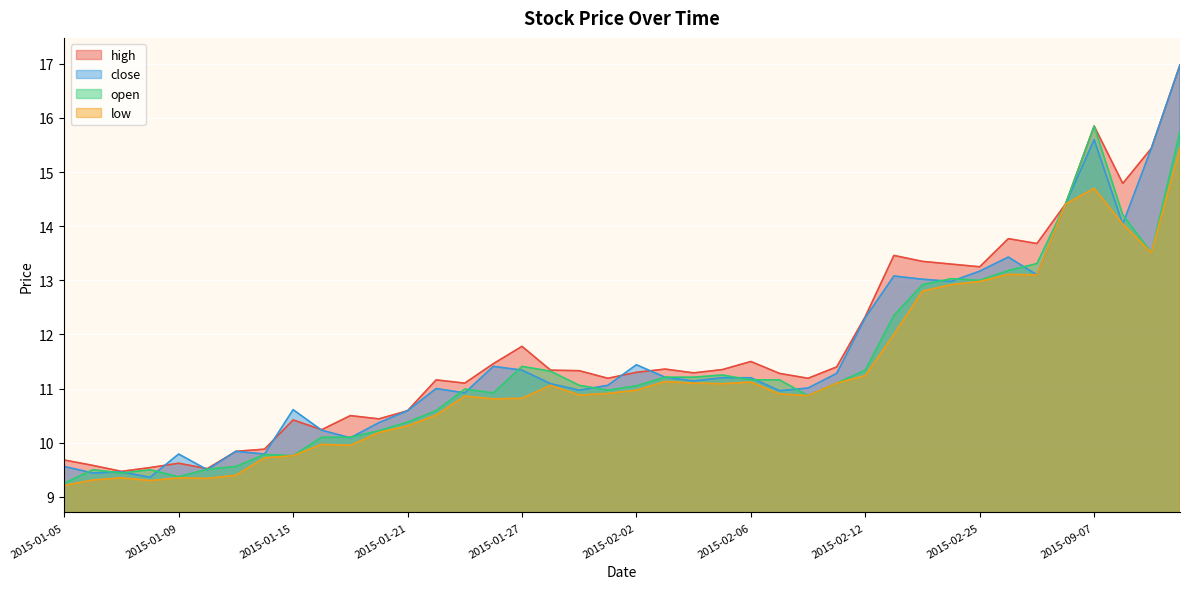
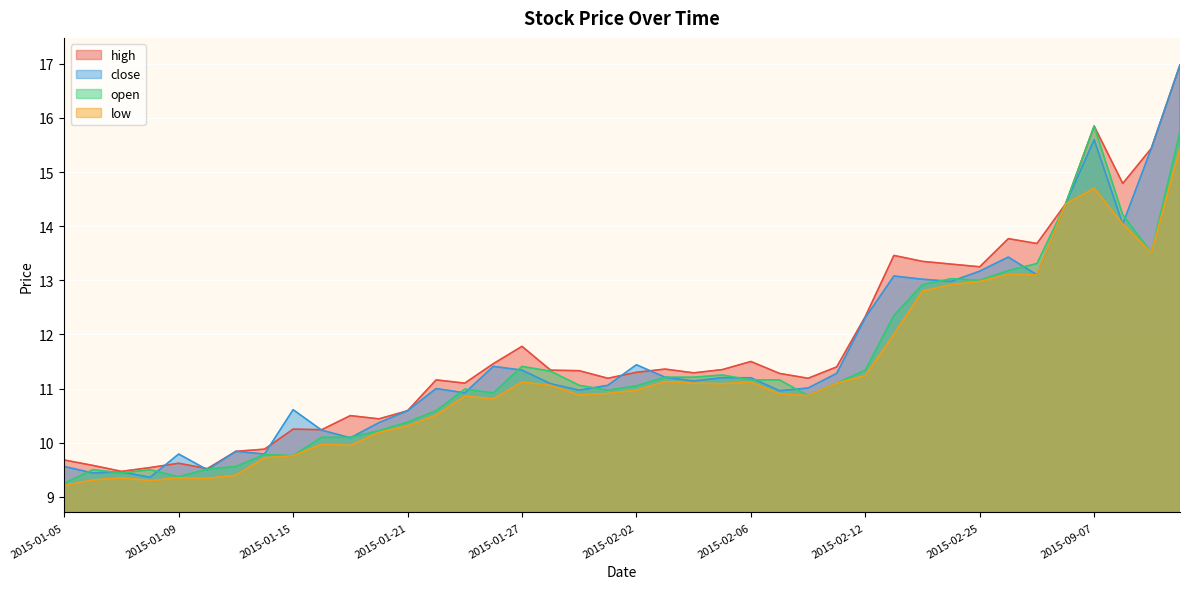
high, 2015-01-15: 10.4 -> 10.3
low, 2015-01-27: 10.8 -> 11.1
